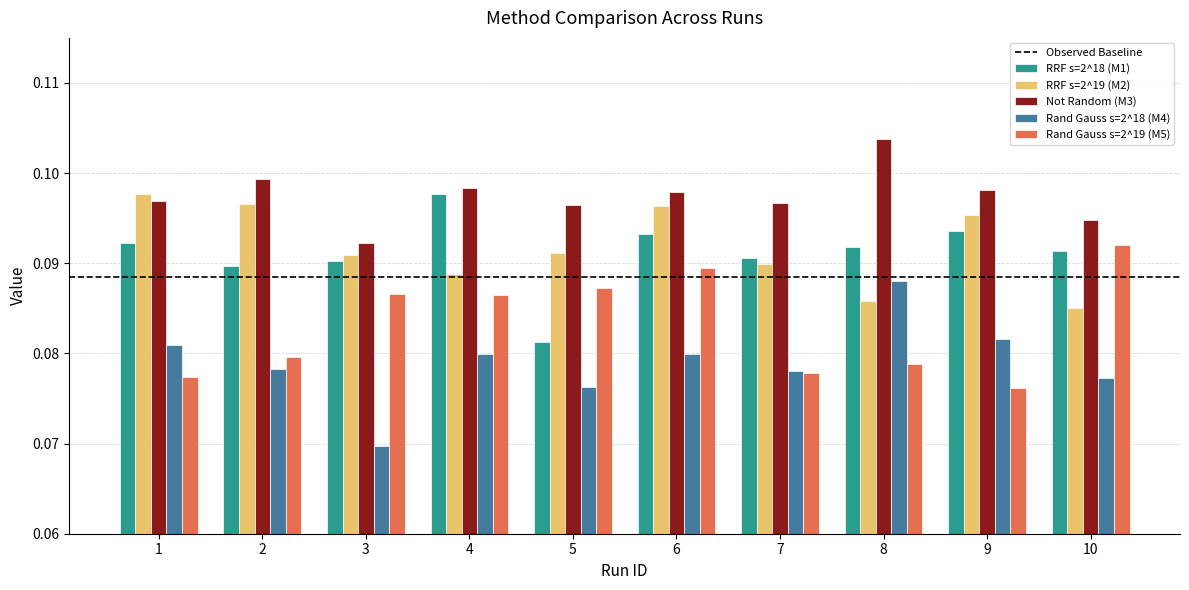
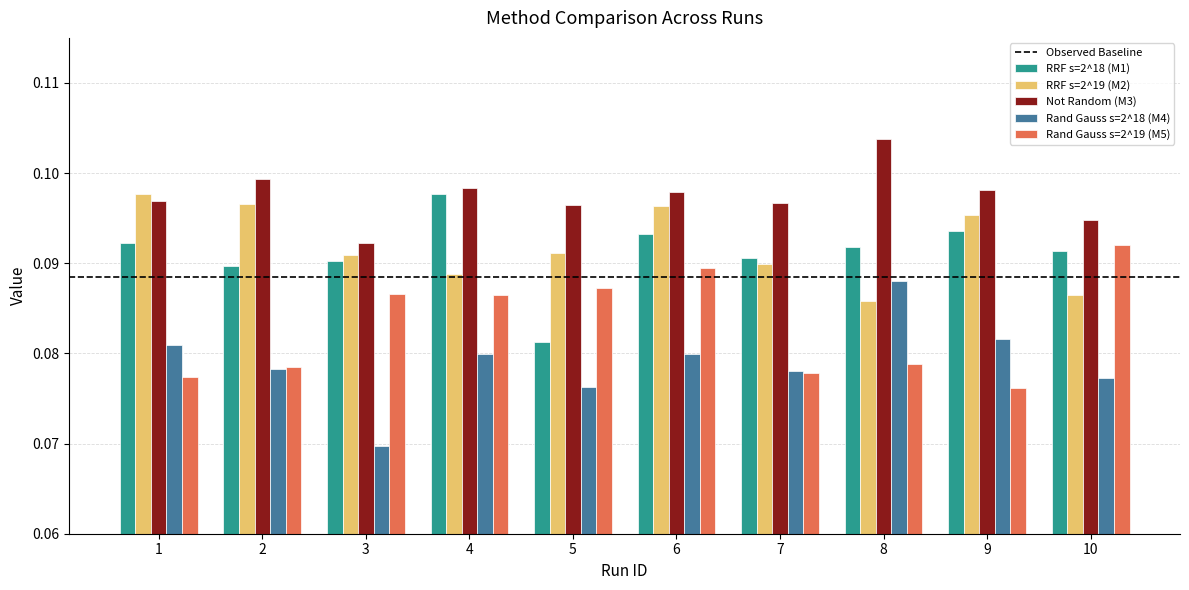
Rand Gauss s=2^19 (M5), 2: 0.080 -> 0.079
RRF s=2^19 (M2), 10: 0.085 -> 0.086
